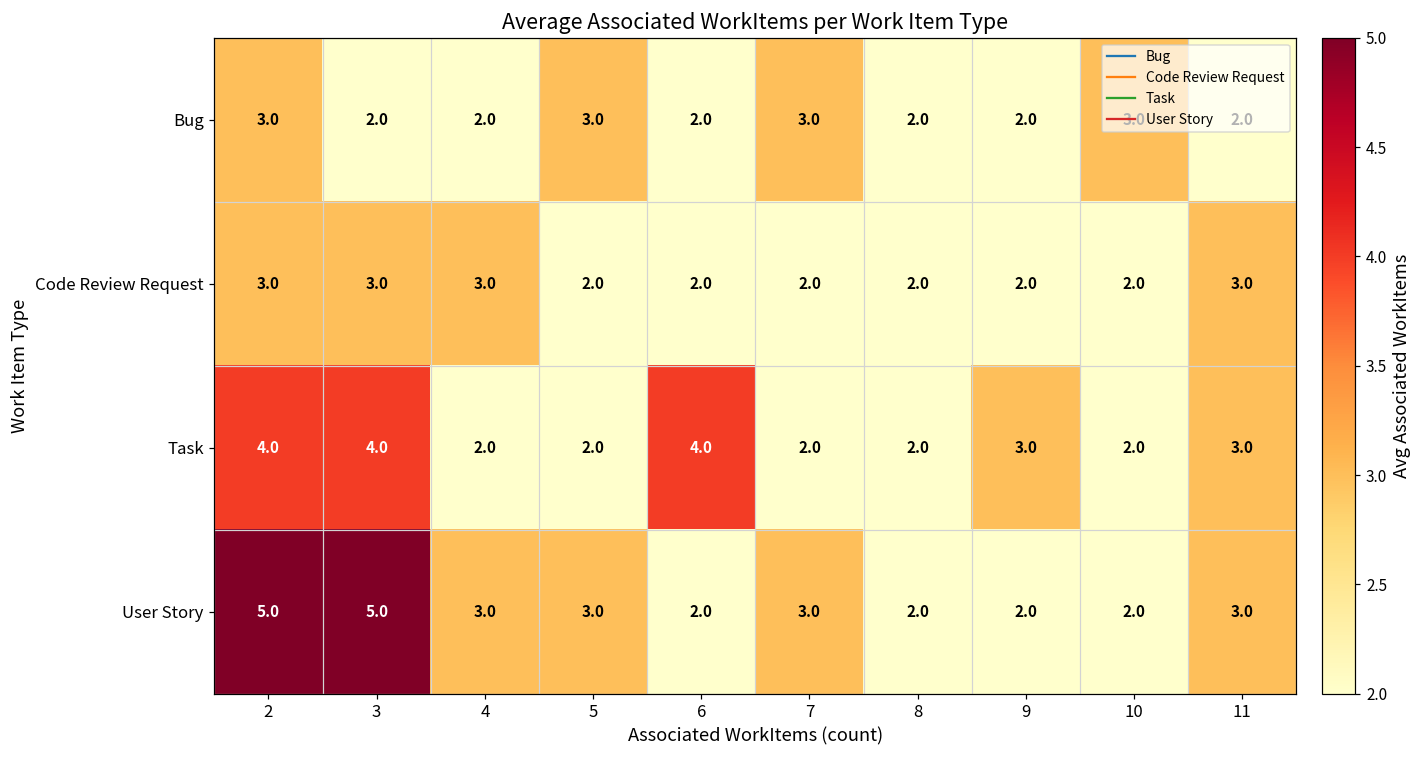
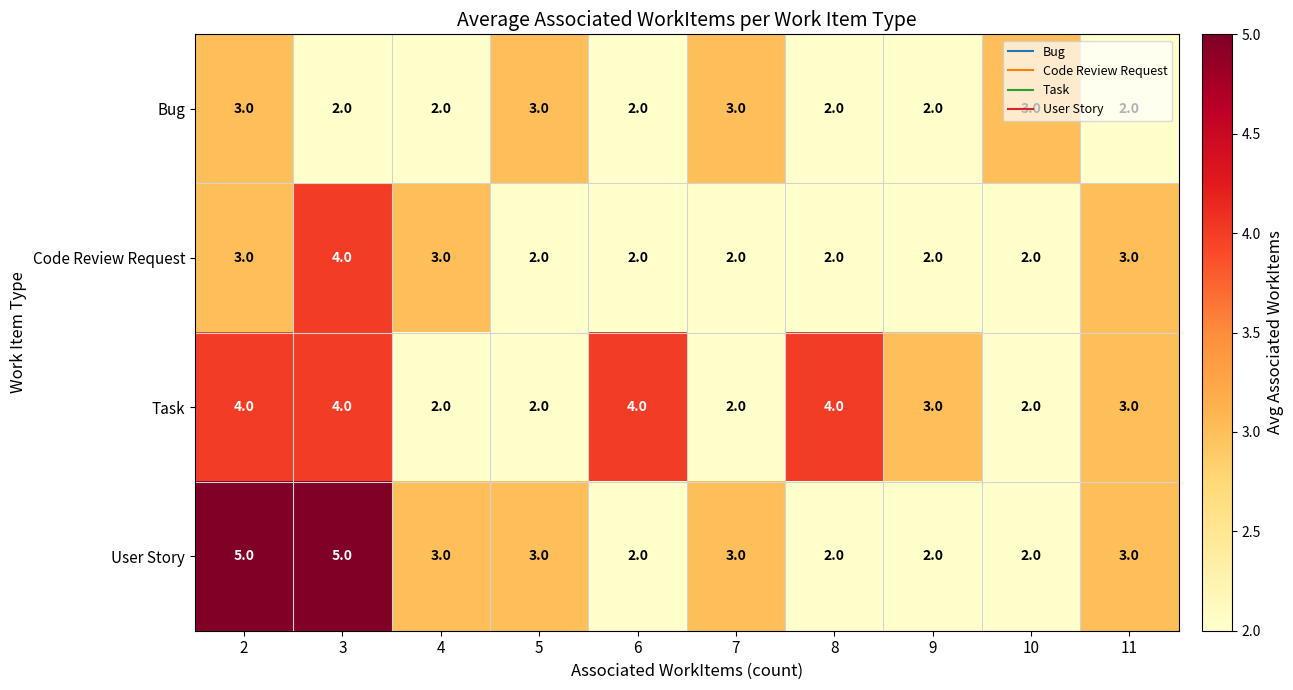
Code Review Request, 3: 3.0 -> 4.0
Task, 8: 2.0 -> 4.0
